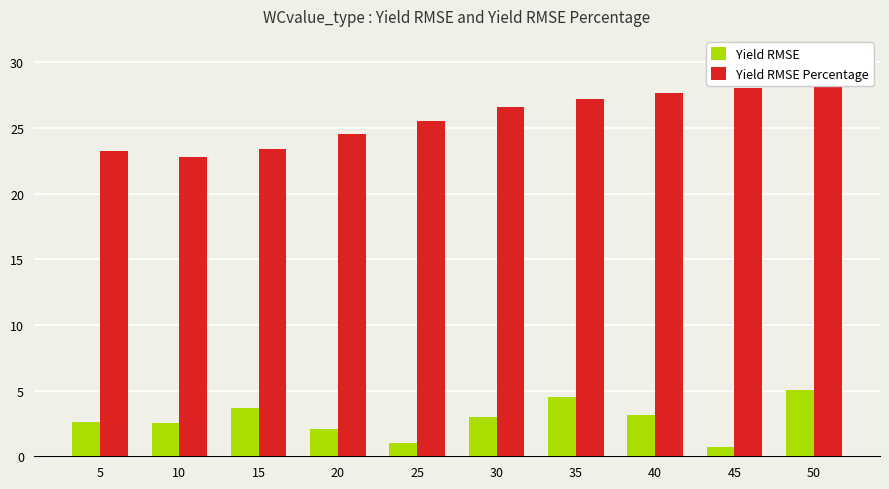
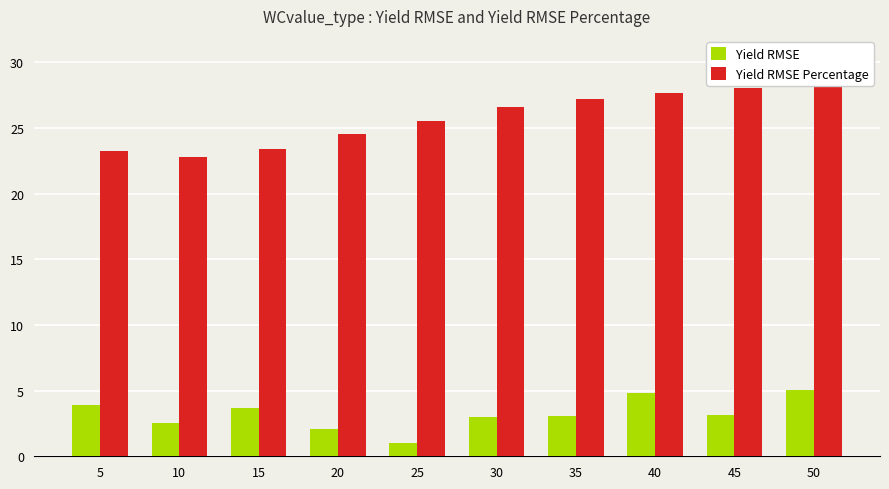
Yield RMSE, 5: 2.6 -> 3.9
Yield RMSE, 35: 4.5 -> 3.1
Yield RMSE, 40: 3.1 -> 4.8
Yield RMSE, 45: 0.7 -> 3.1
